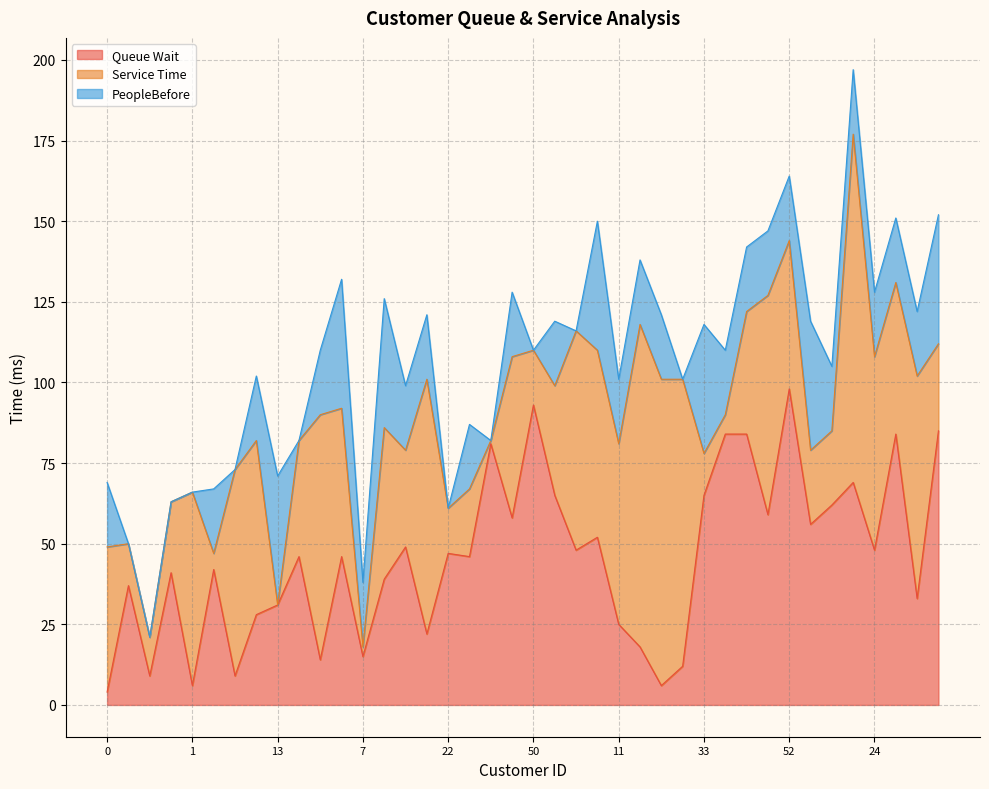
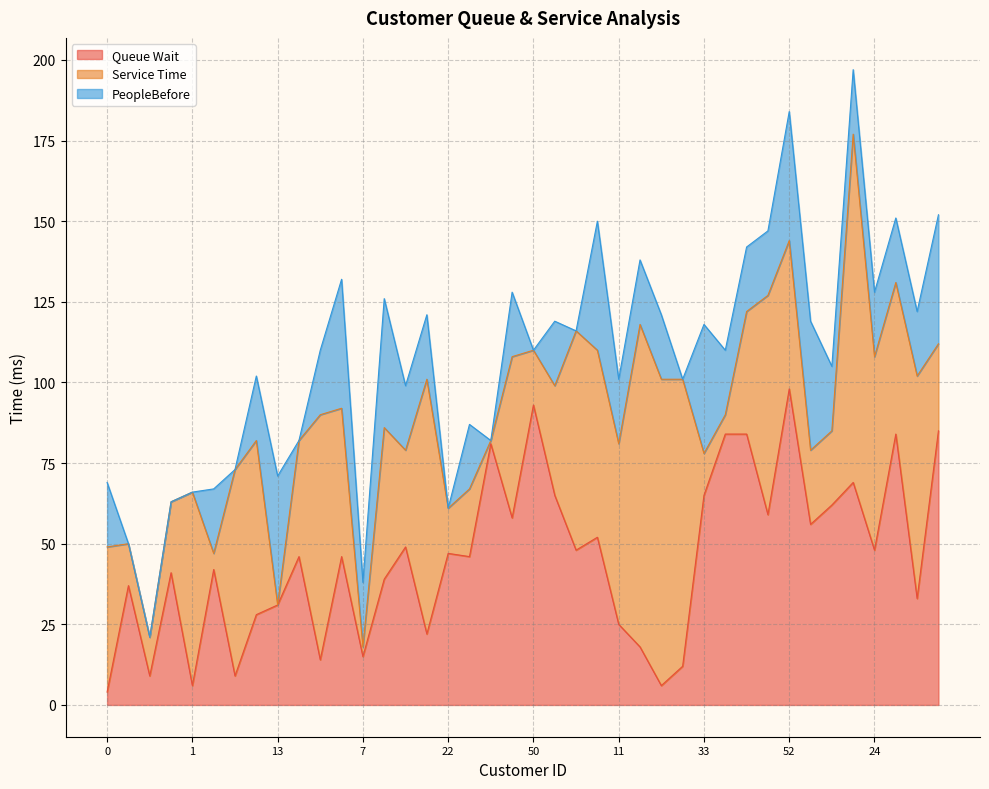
PeopleBefore, 52: 20 -> 40
